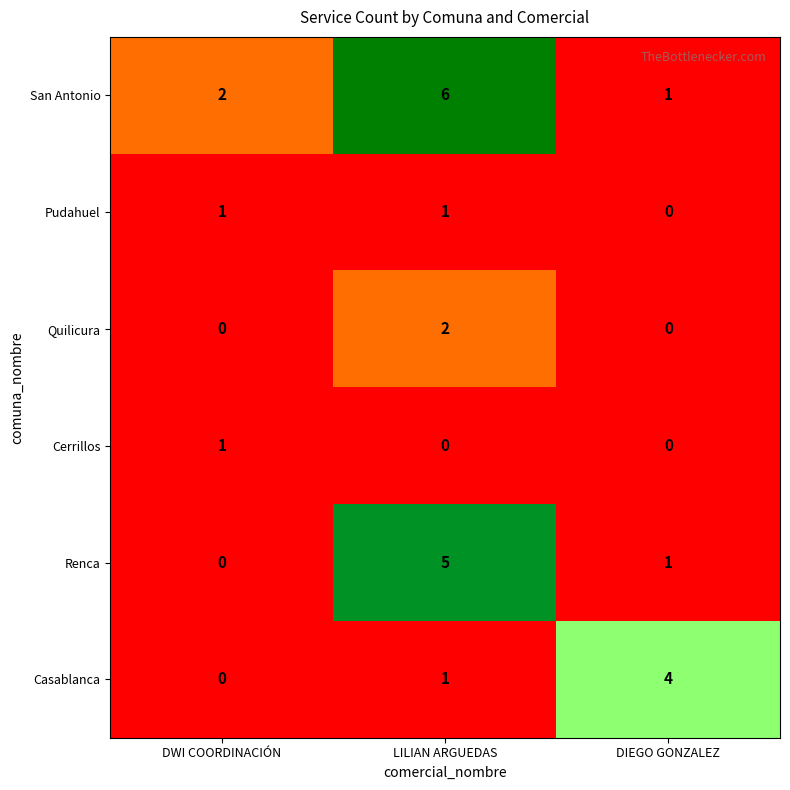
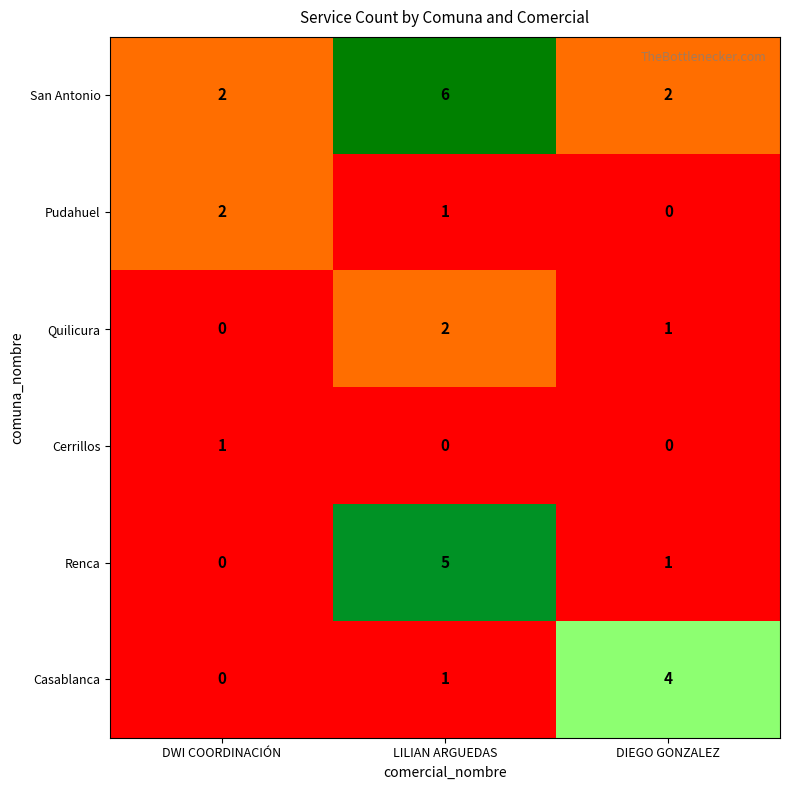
San Antonio, DIEGO GONZALEZ: 1 -> 2
Pudahuel, DWI COORDINACIÓN: 1 -> 2
Quilicura, DIEGO GONZALEZ: 0 -> 1
